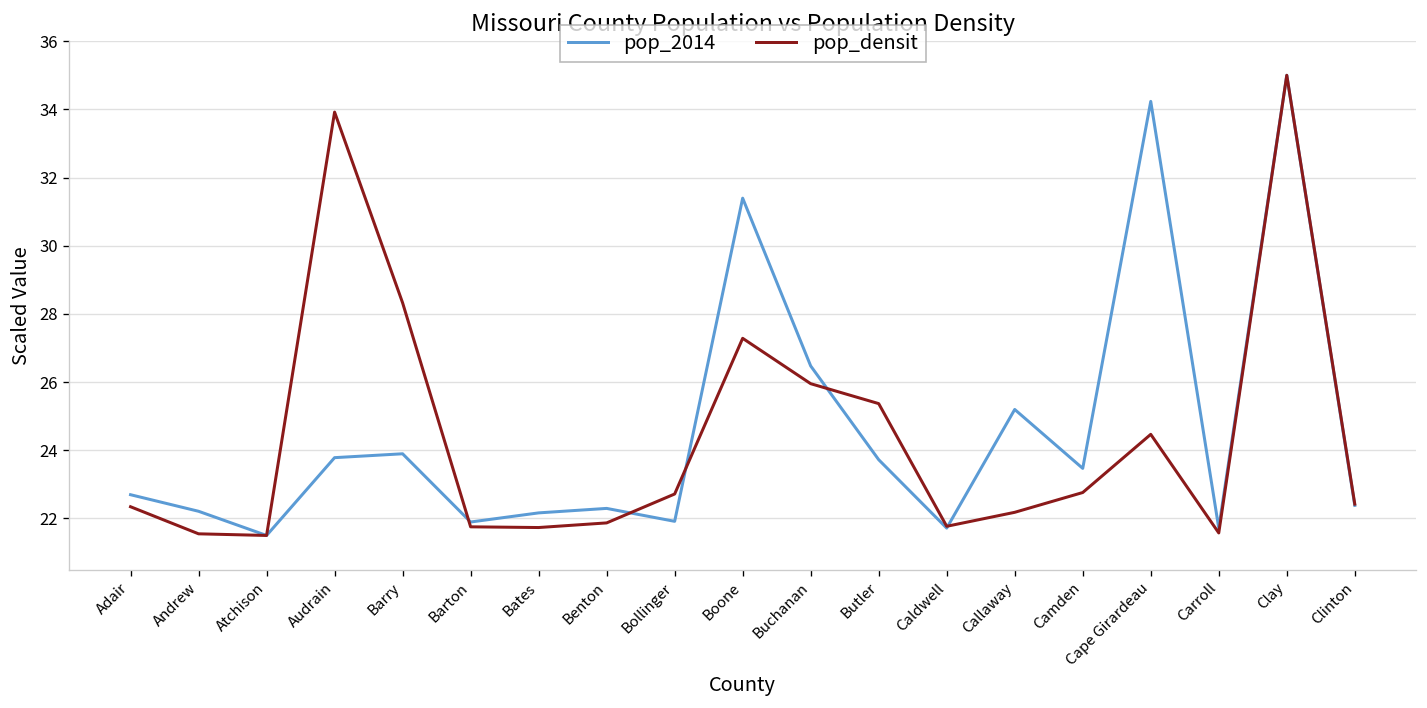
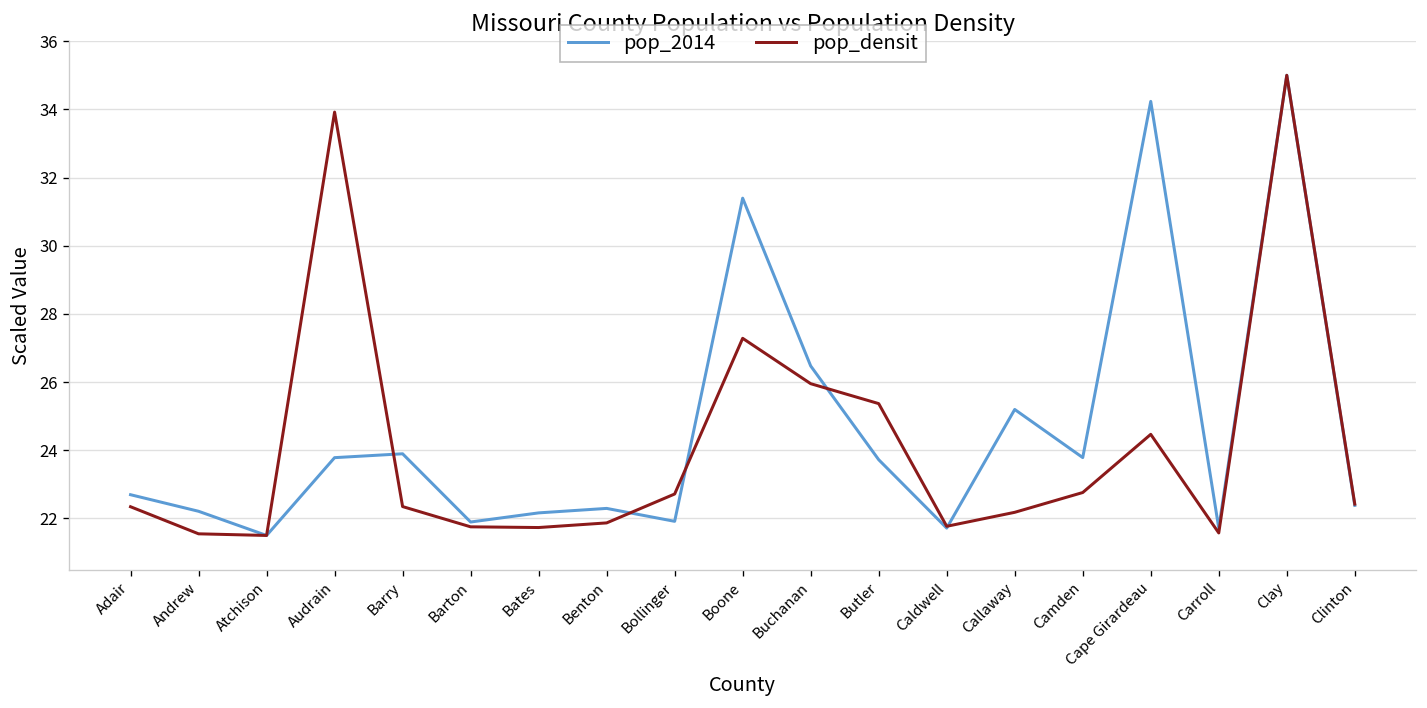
pop_densit, Barry: 28.3 -> 22.3
pop_2014, Camden: 23.5 -> 23.8
